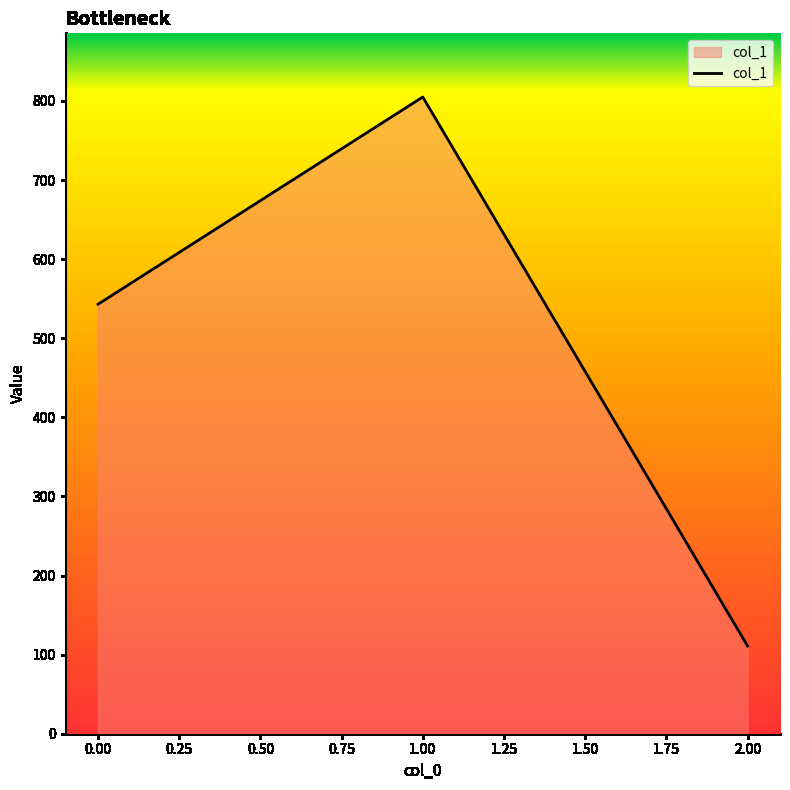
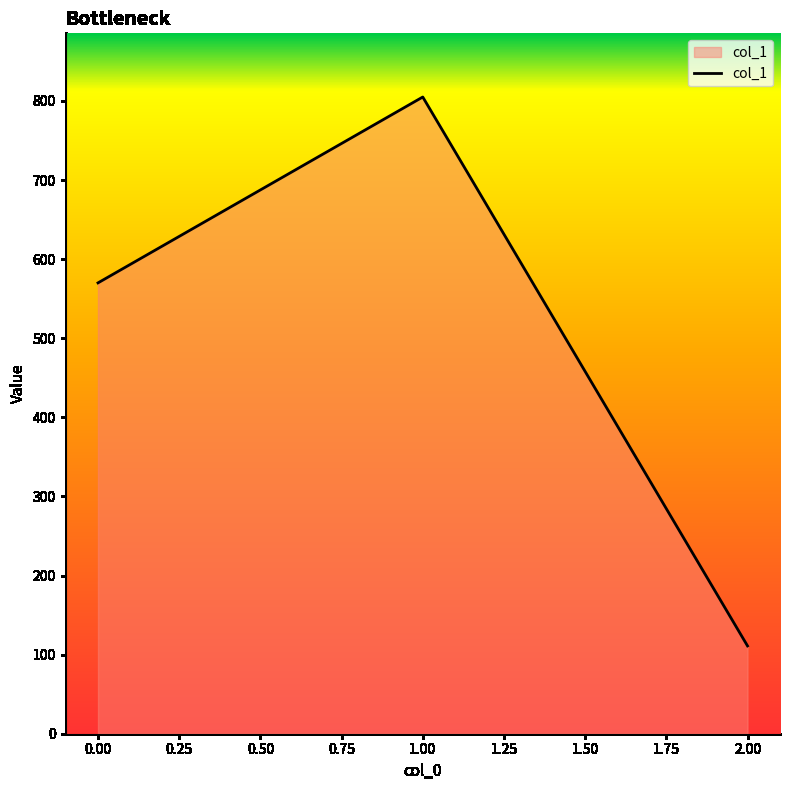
0.00: 540 -> 570
